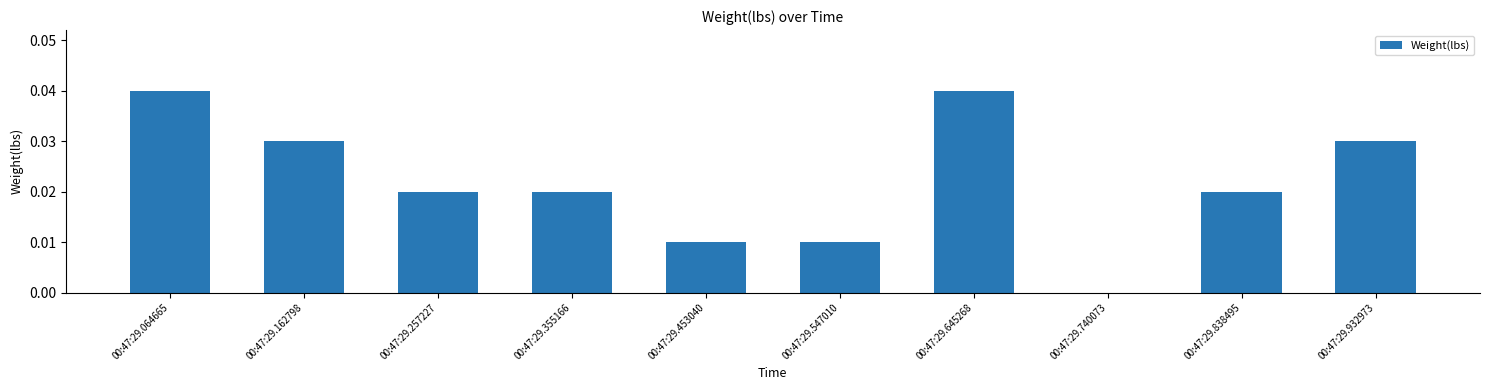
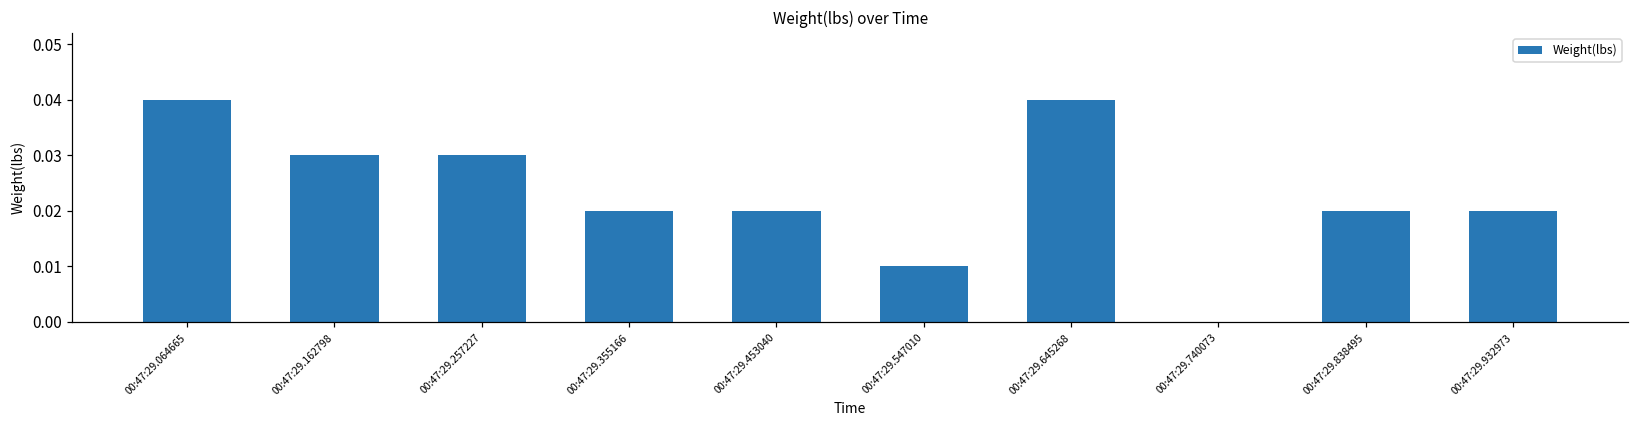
00:47:29.257227: 0.02 -> 0.03
00:47:29.453040: 0.01 -> 0.02
00:47:29.932973: 0.03 -> 0.02
